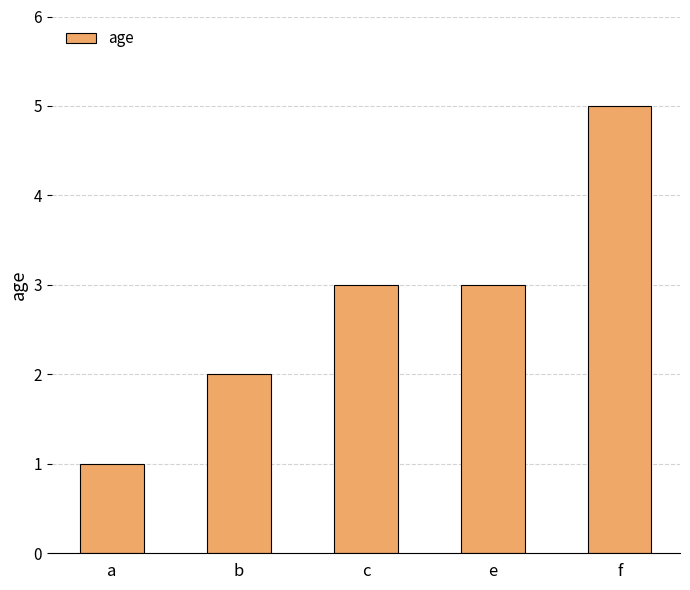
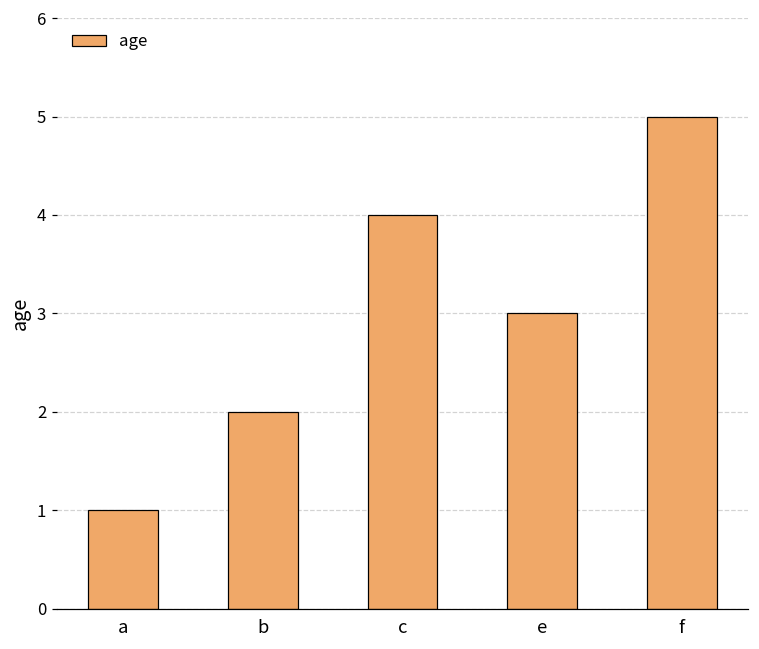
c: 3 -> 4
